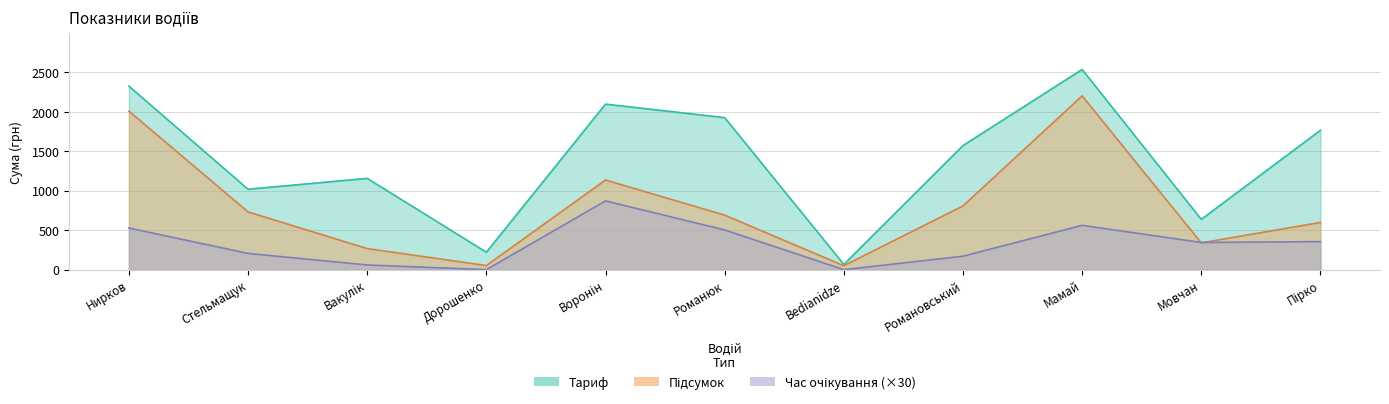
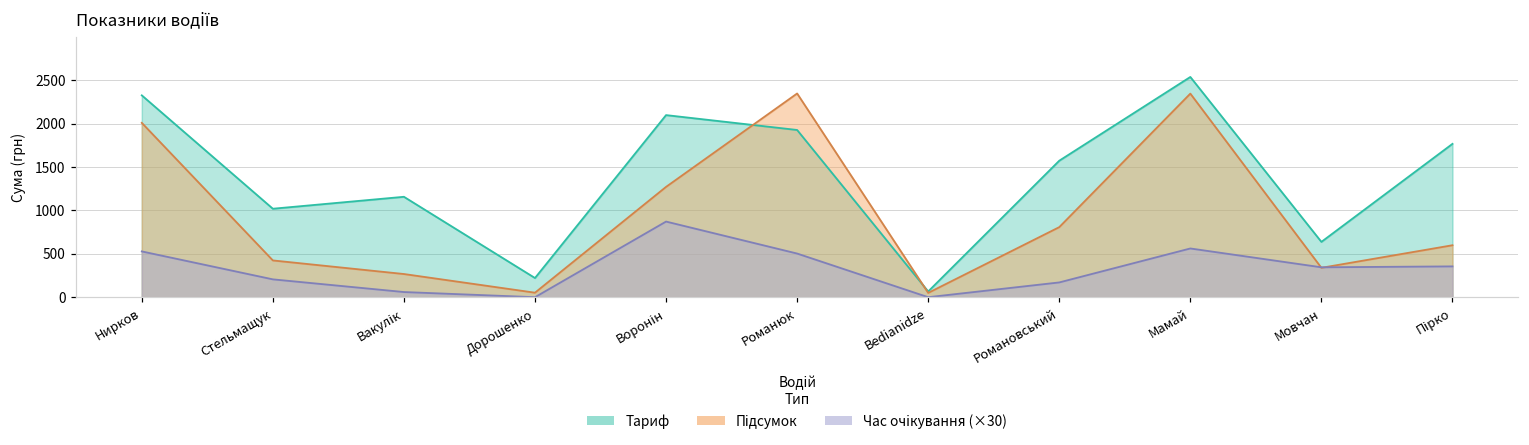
Підсумок, Стельмащук: 700 -> 400
Підсумок, Воронін: 1100 -> 1300
Підсумок, Романюк: 700 -> 2300
Підсумок, Мамай: 2200 -> 2300
